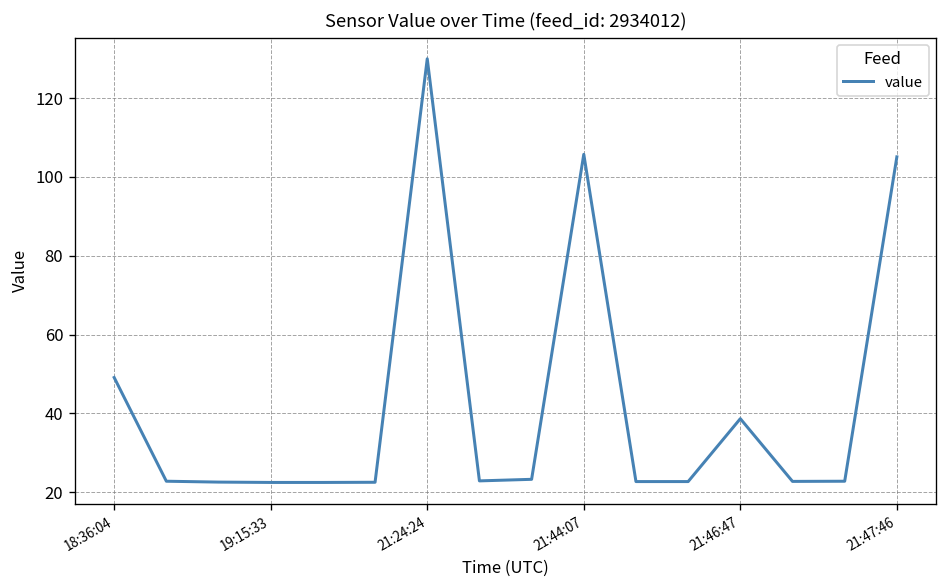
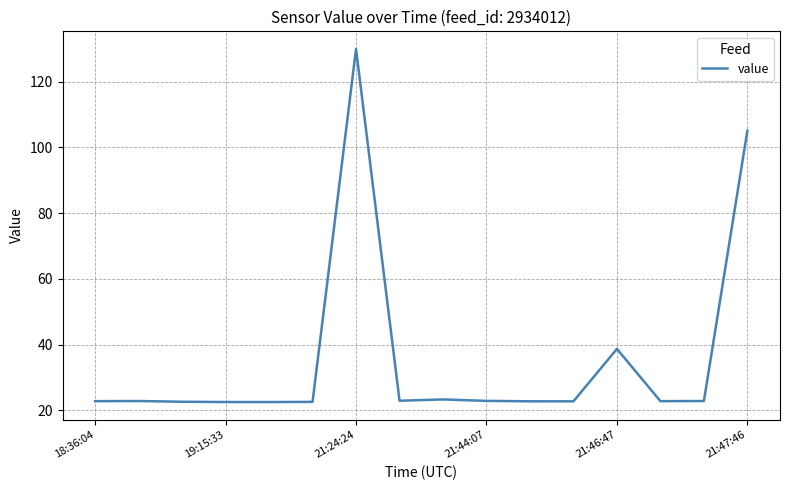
18:36:04: 49 -> 23
21:44:07: 106 -> 23
